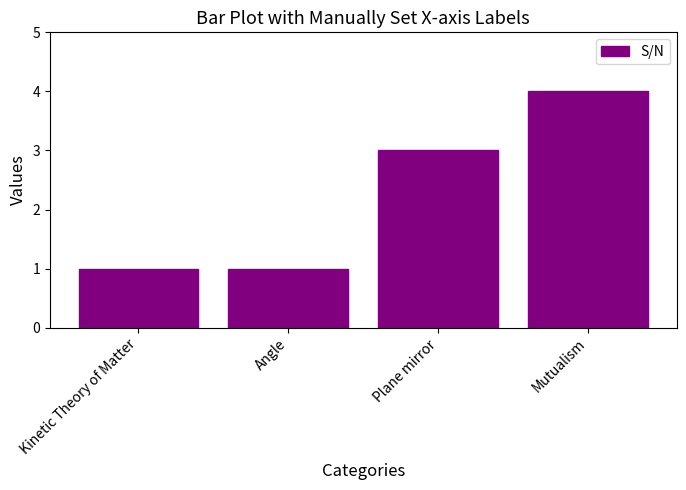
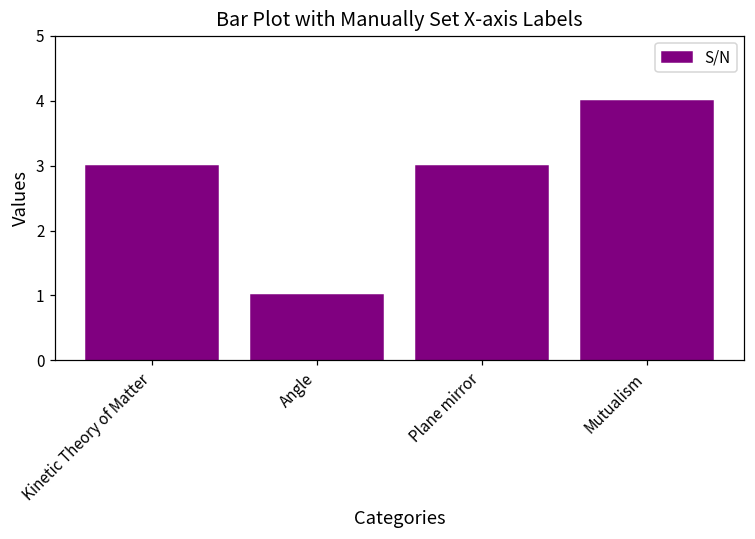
Kinetic Theory of Matter: 1 -> 3
